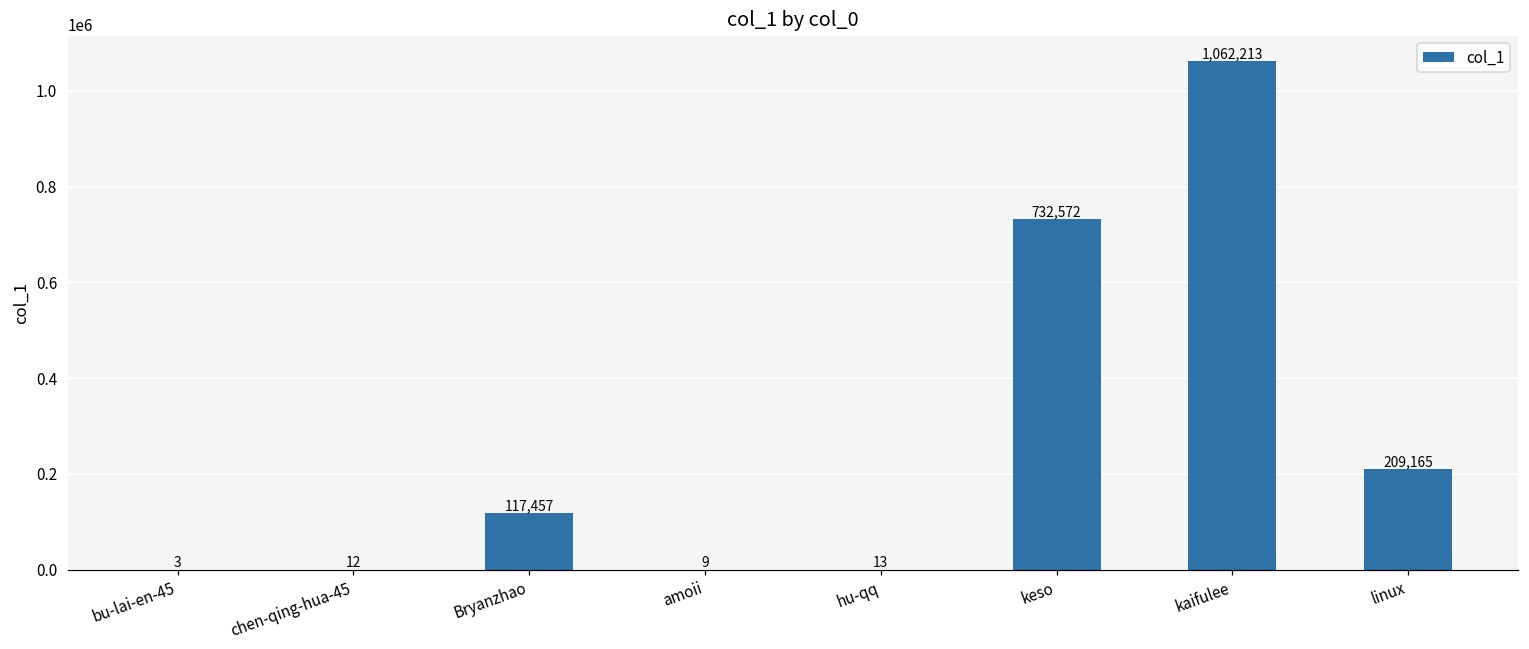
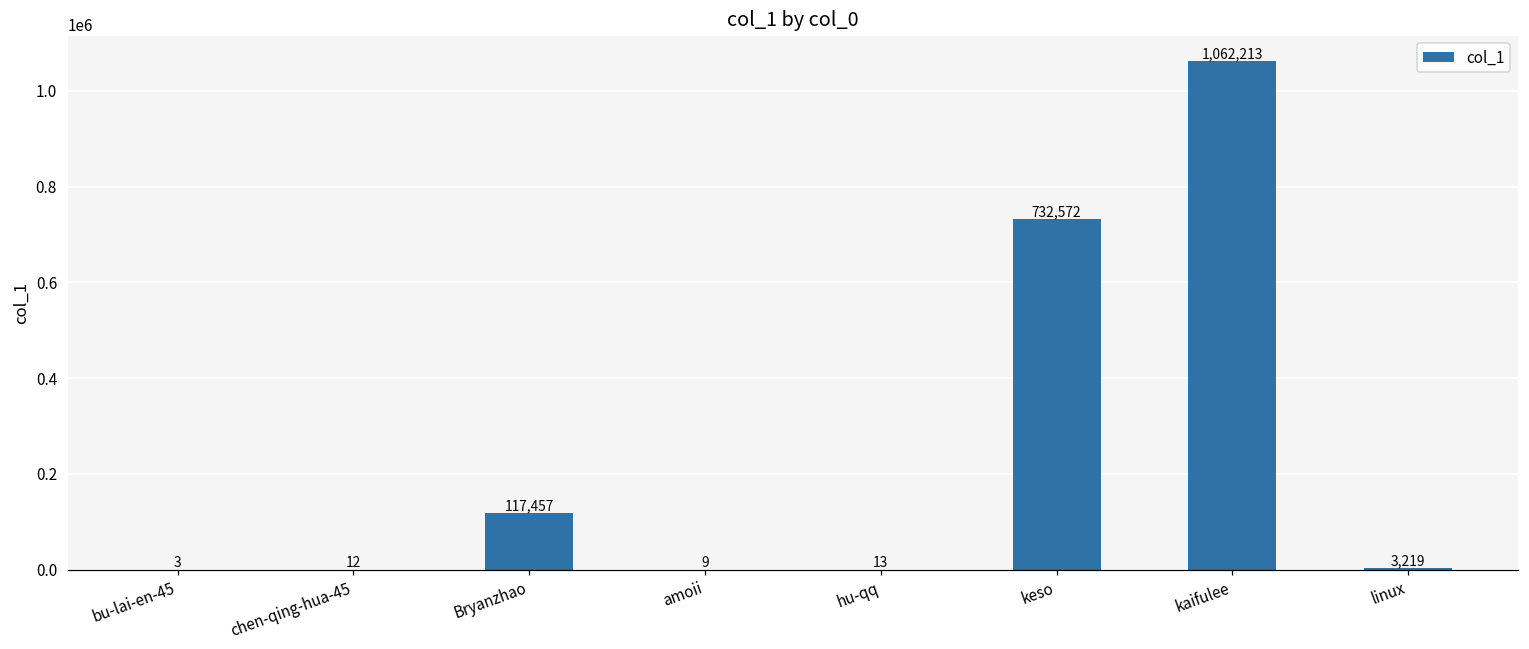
linux: 209,165 -> 3,219
